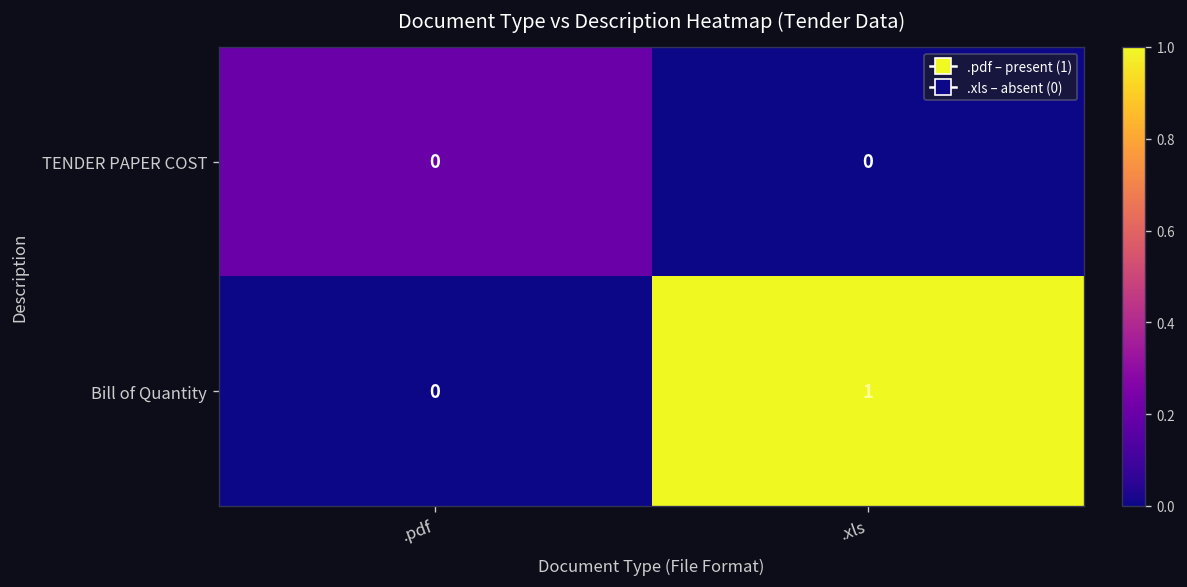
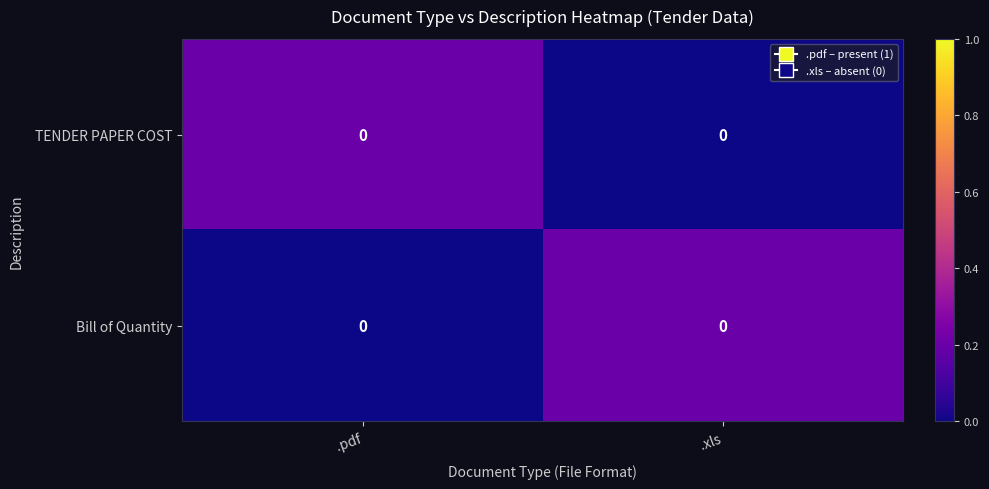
Bill of Quantity, .xls: 1 -> 0
